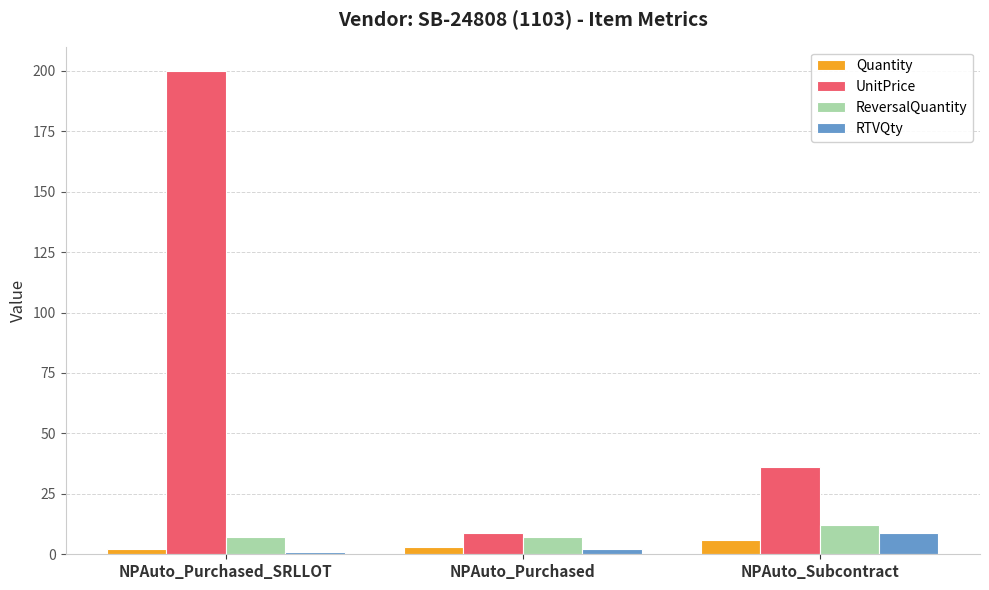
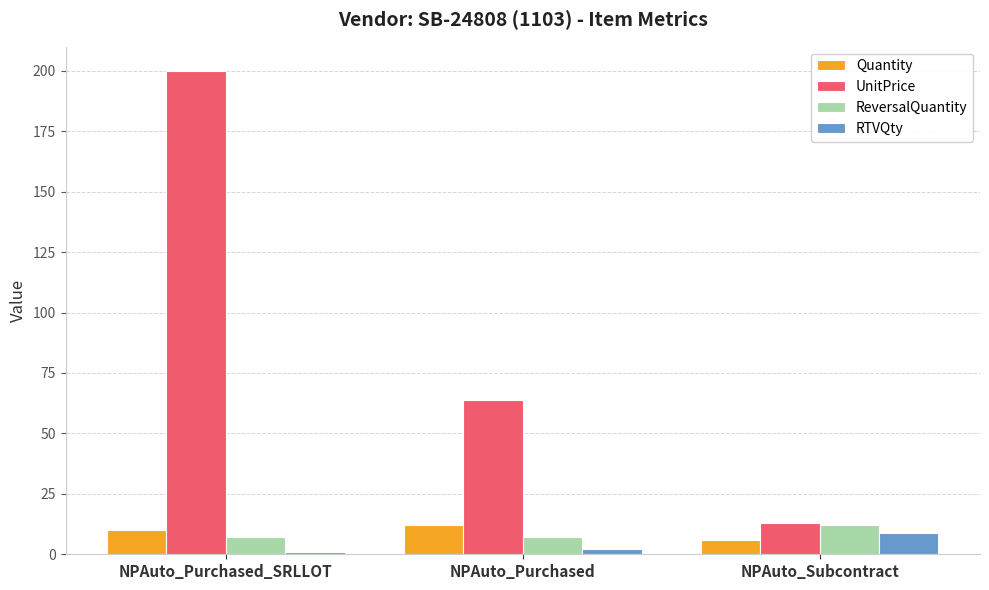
Quantity, NPAuto_Purchased_SRLLOT: 2 -> 10
Quantity, NPAuto_Purchased: 3 -> 12
UnitPrice, NPAuto_Purchased: 9 -> 64
UnitPrice, NPAuto_Subcontract: 36 -> 13
